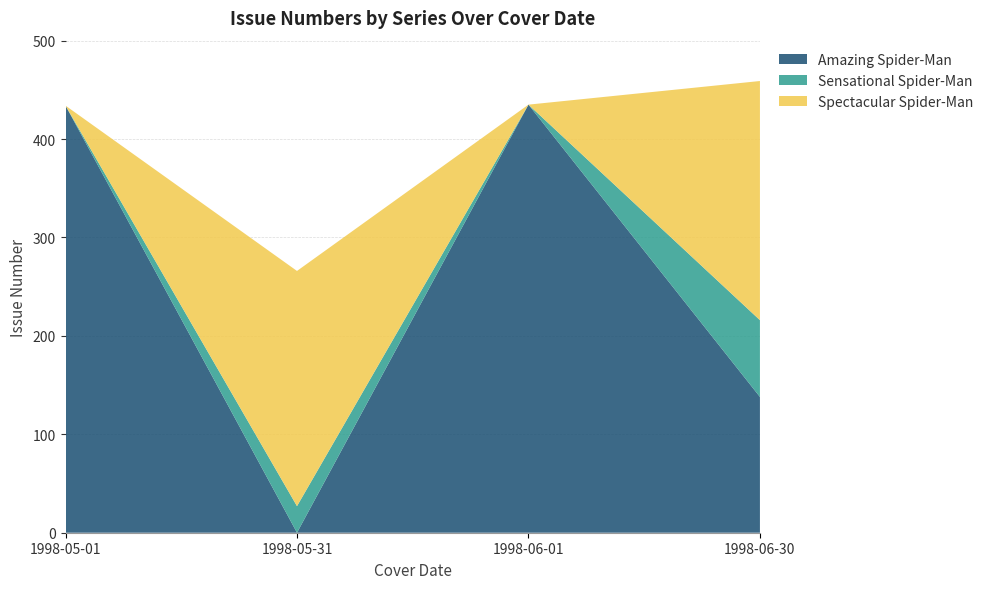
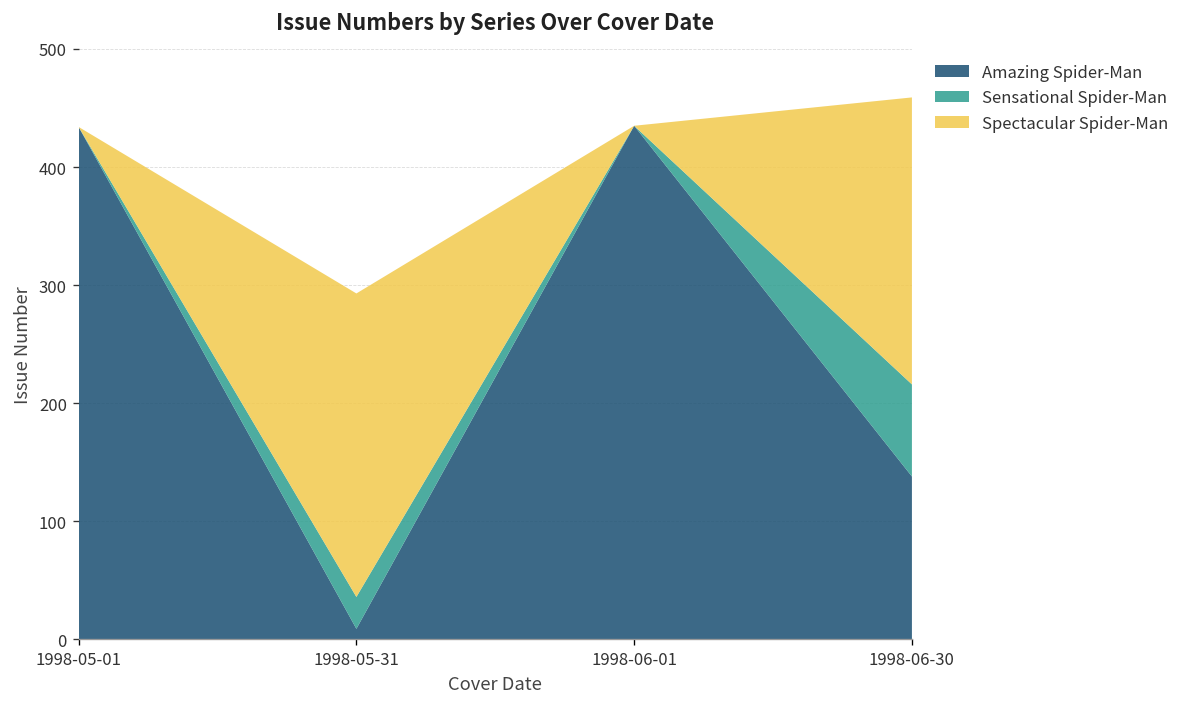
Amazing Spider-Man, 1998-05-31: 0 -> 10
Spectacular Spider-Man, 1998-05-31: 240 -> 260
